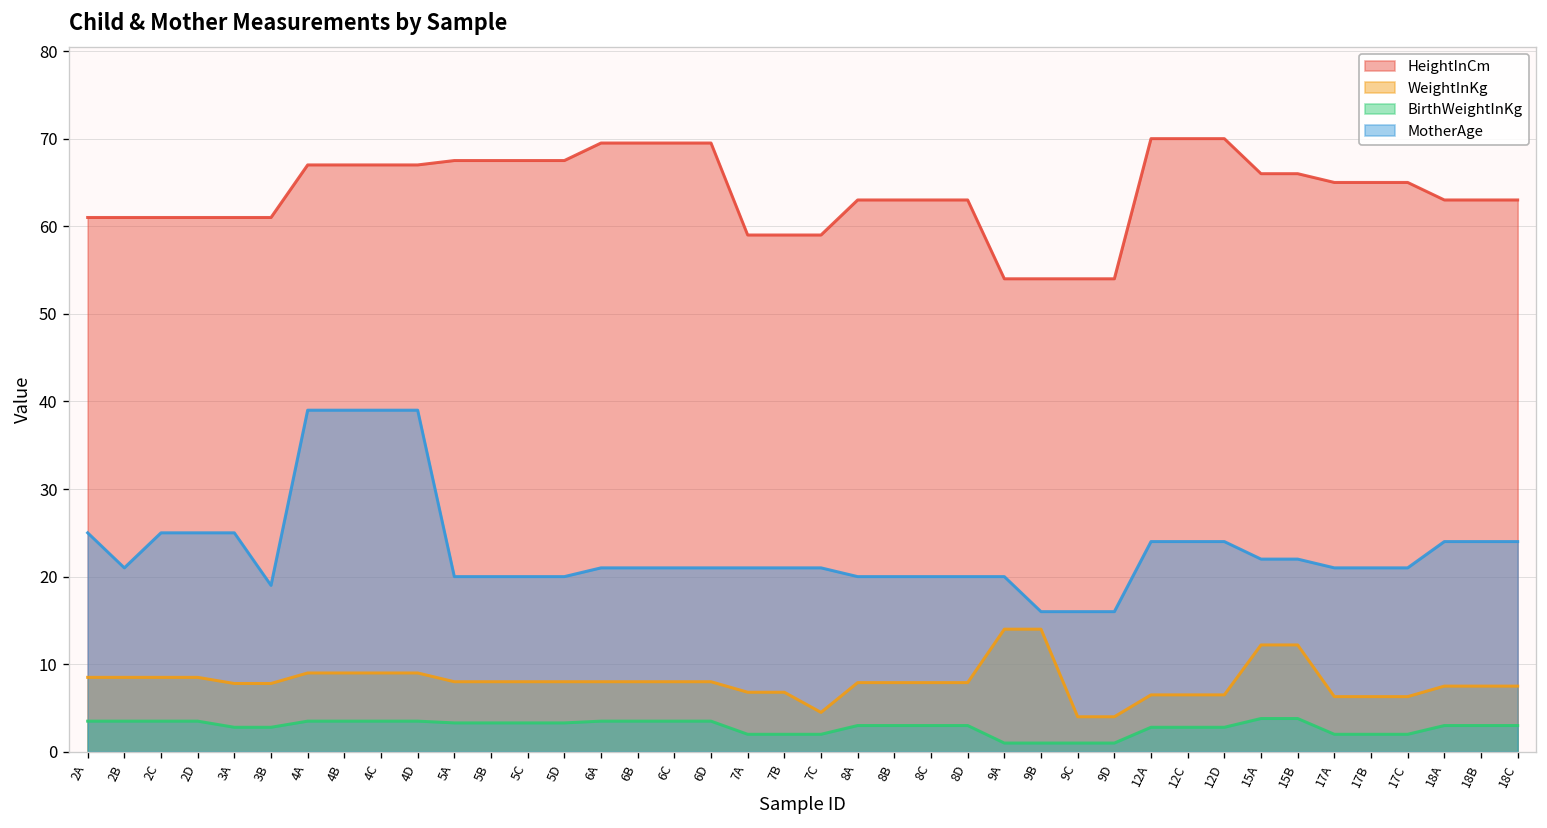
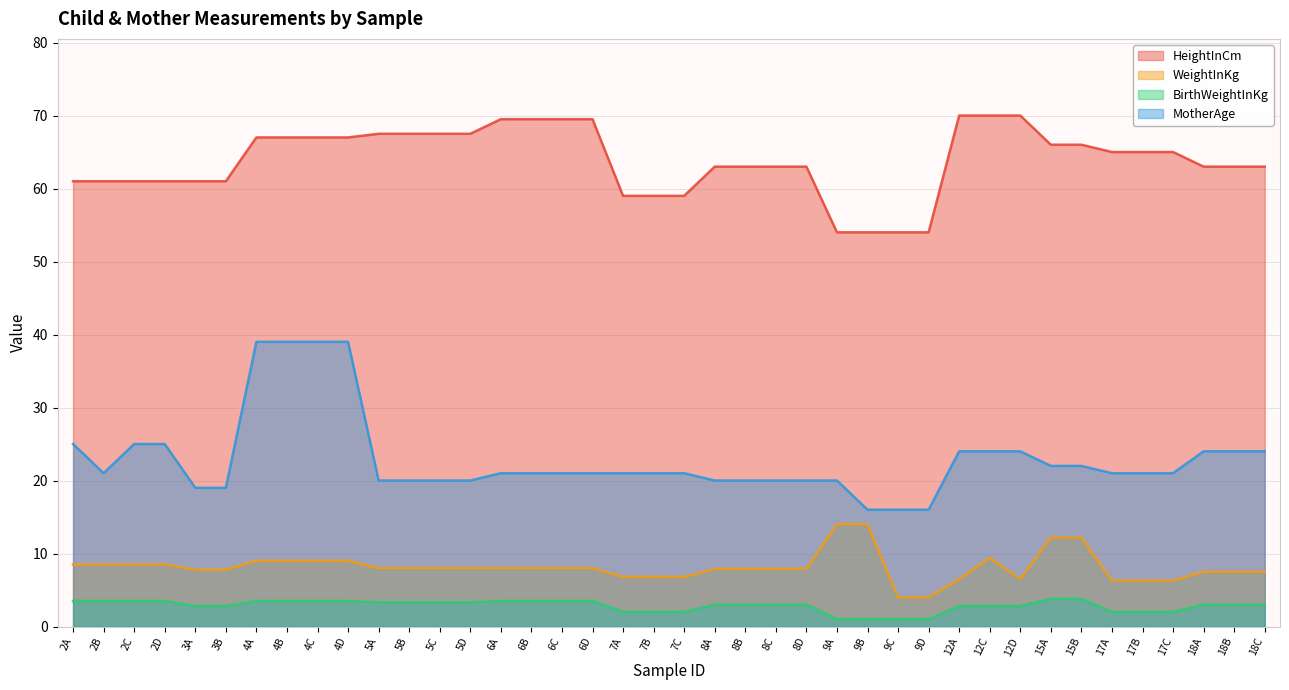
MotherAge, 3A: 25 -> 19
WeightInKg, 7C: 5 -> 7
WeightInKg, 12C: 7 -> 9
